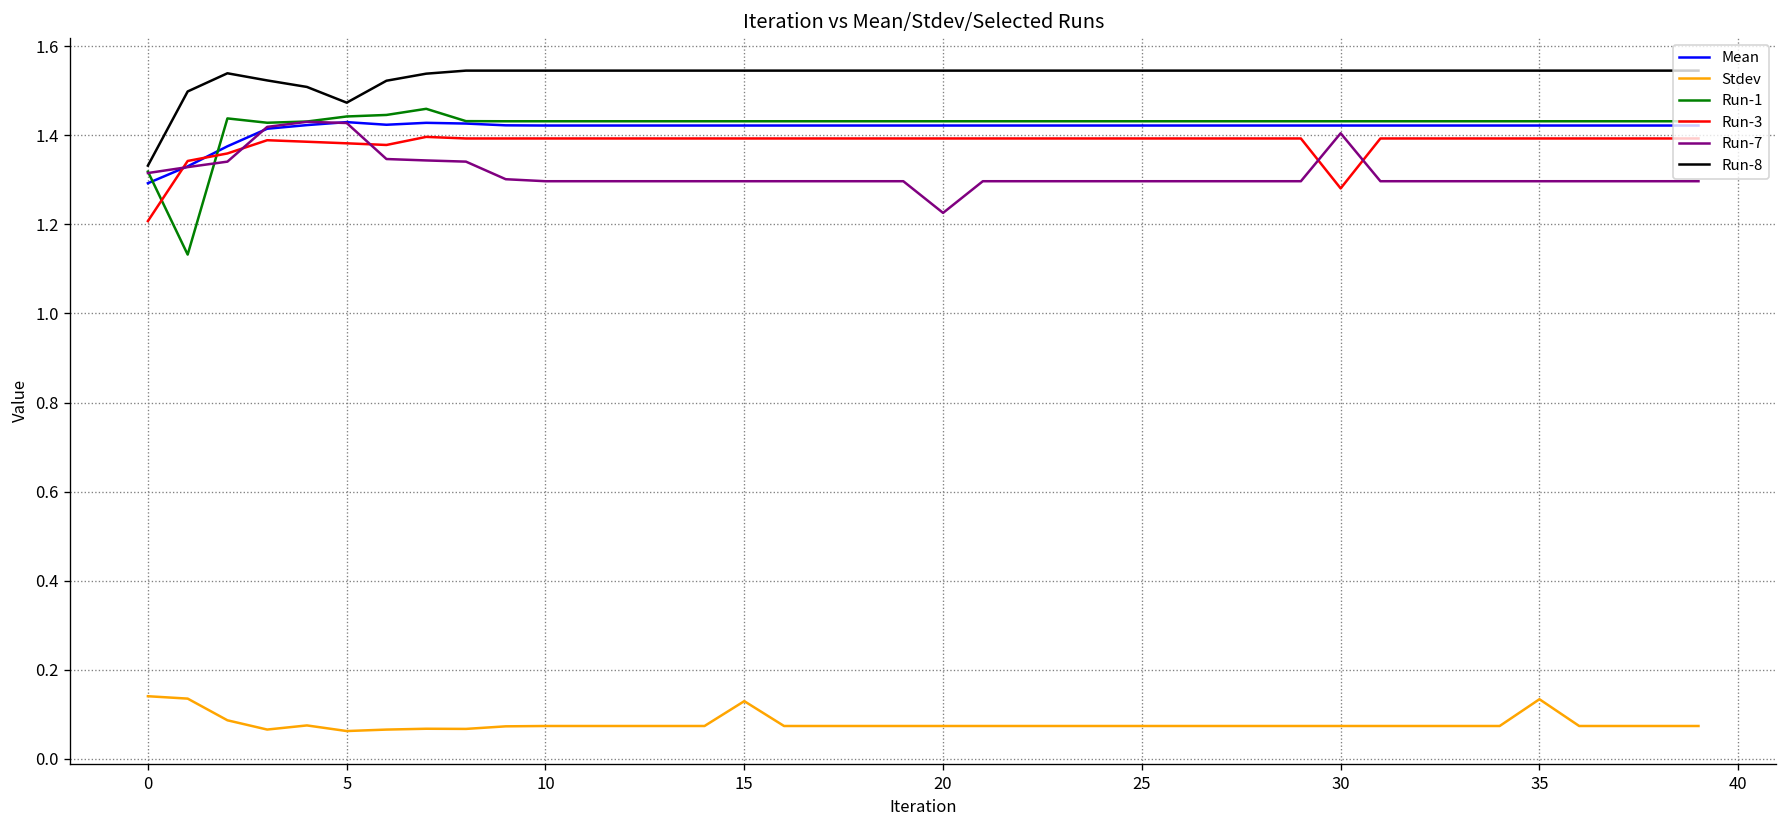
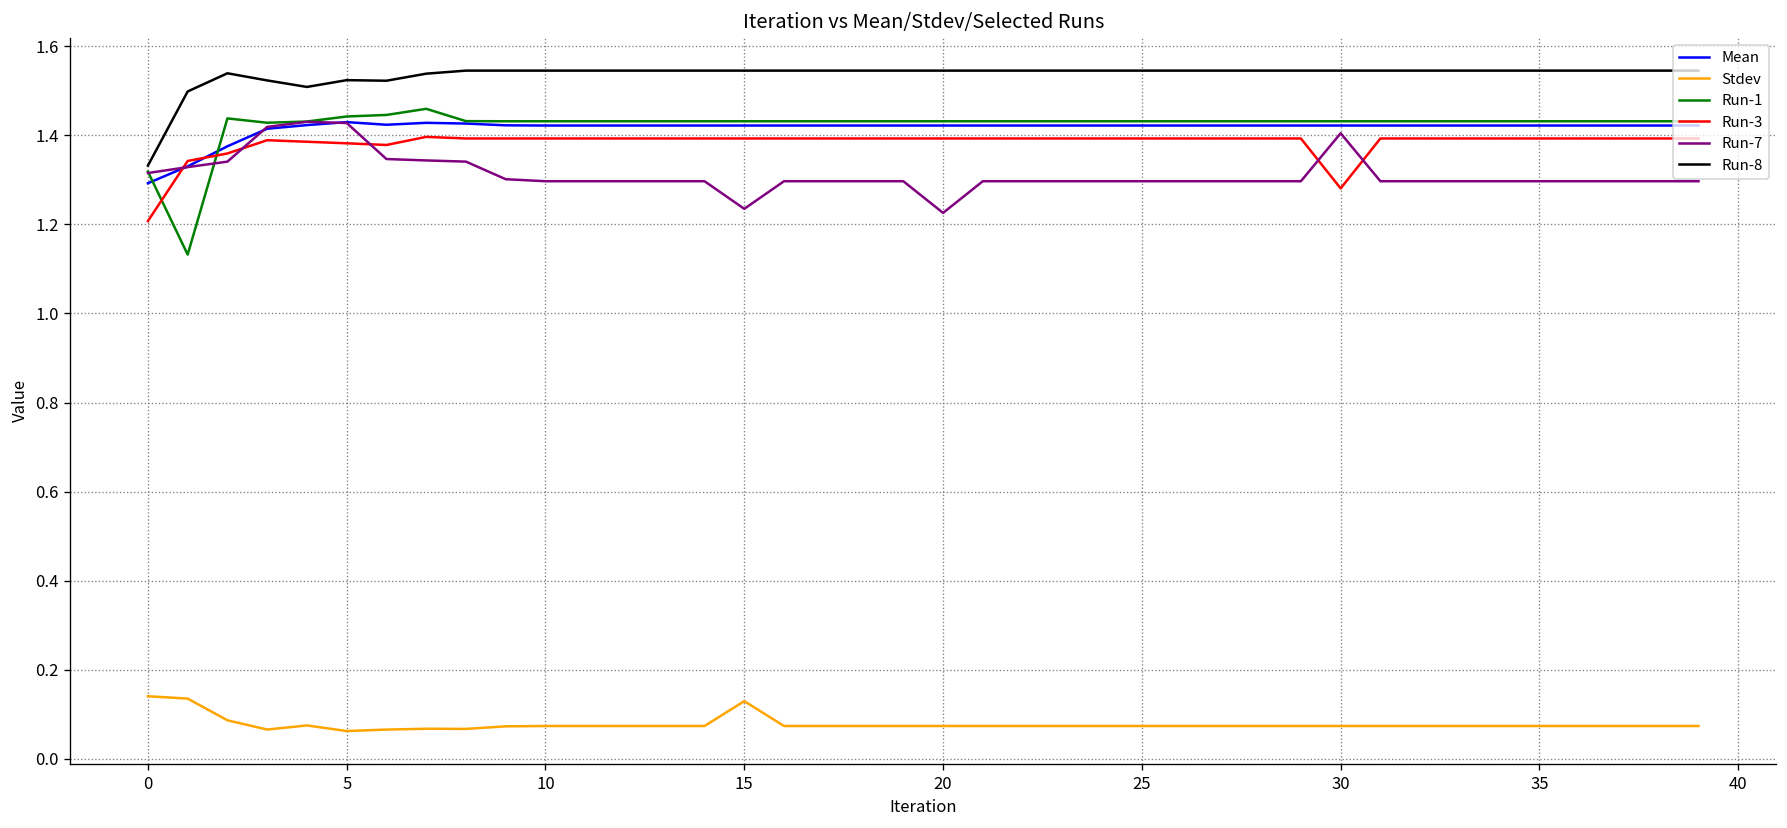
Run-8, 5: 1.47 -> 1.52
Run-7, 15: 1.30 -> 1.23
Stdev, 35: 0.13 -> 0.07
